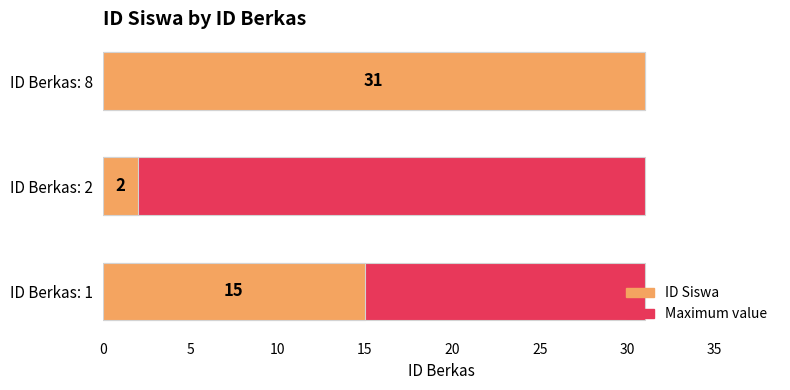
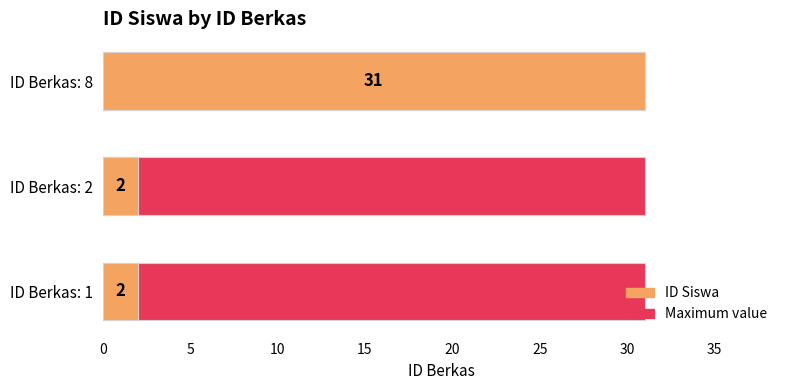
ID Siswa, ID Berkas: 1: 15 -> 2
